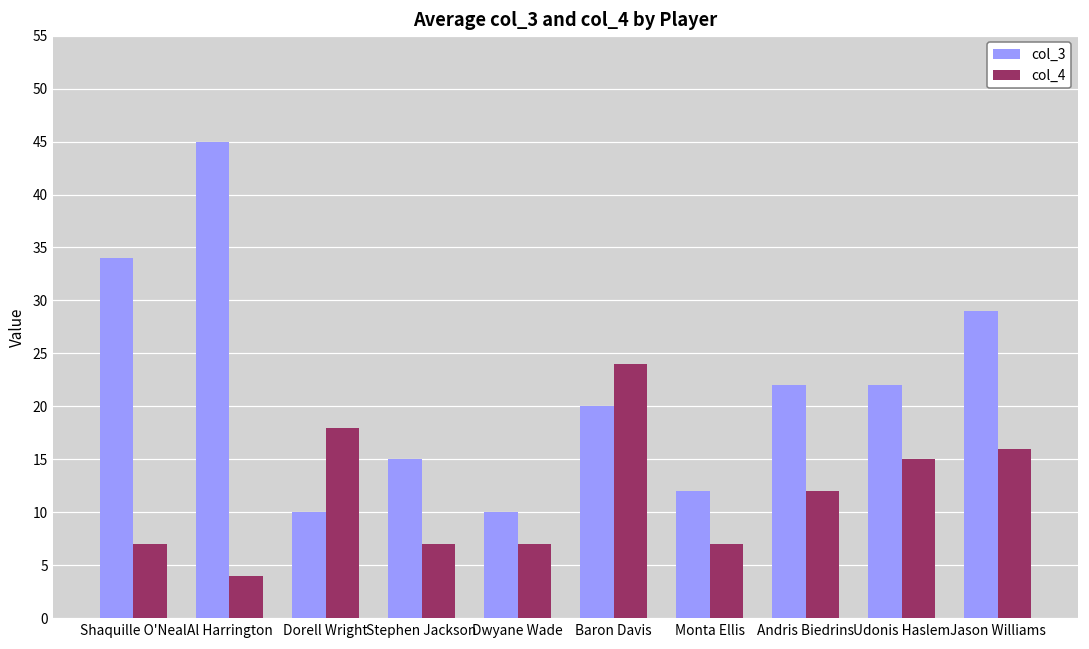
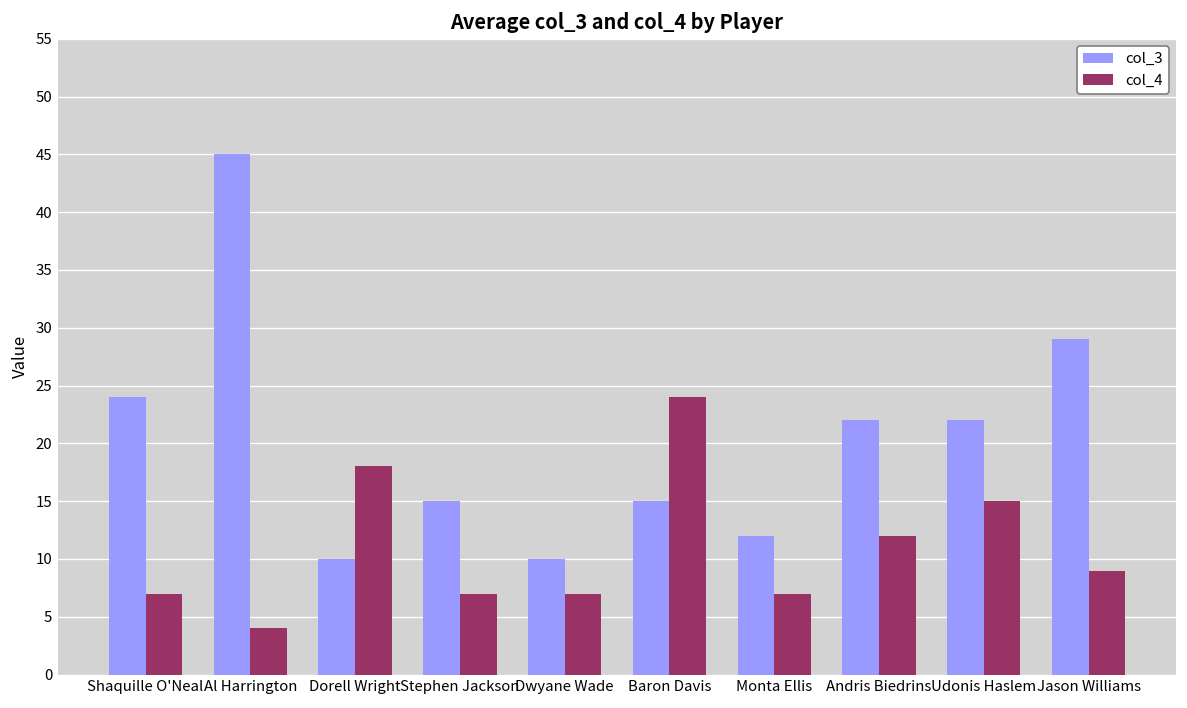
col_3, Shaquille O'Neal: 34 -> 24
col_3, Baron Davis: 20 -> 15
col_4, Jason Williams: 16 -> 9
